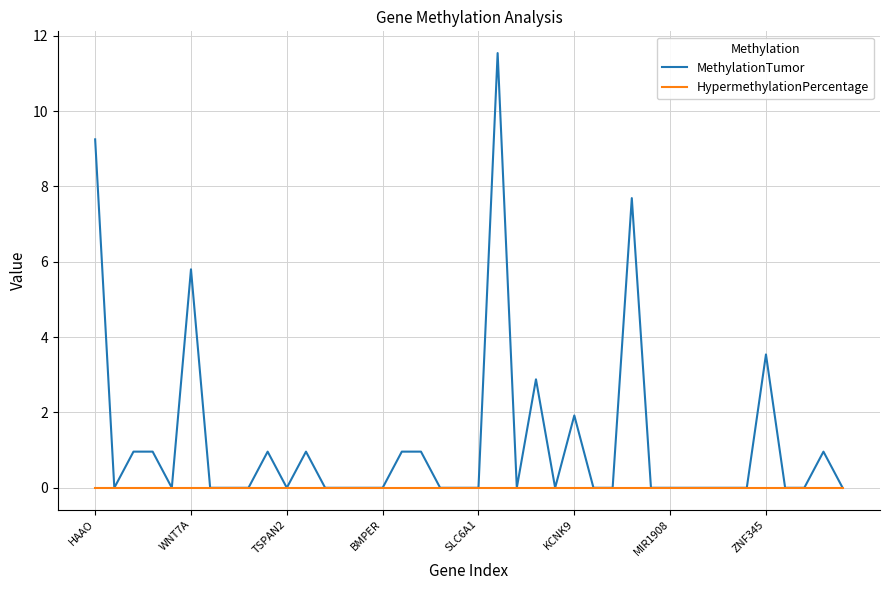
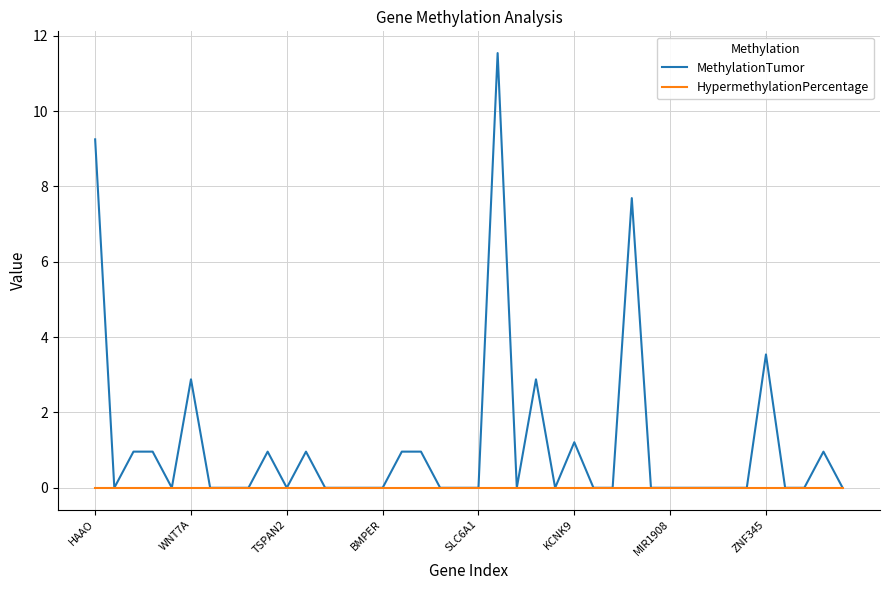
MethylationTumor, WNT7A: 5.8 -> 2.9
MethylationTumor, KCNK9: 1.9 -> 1.2
